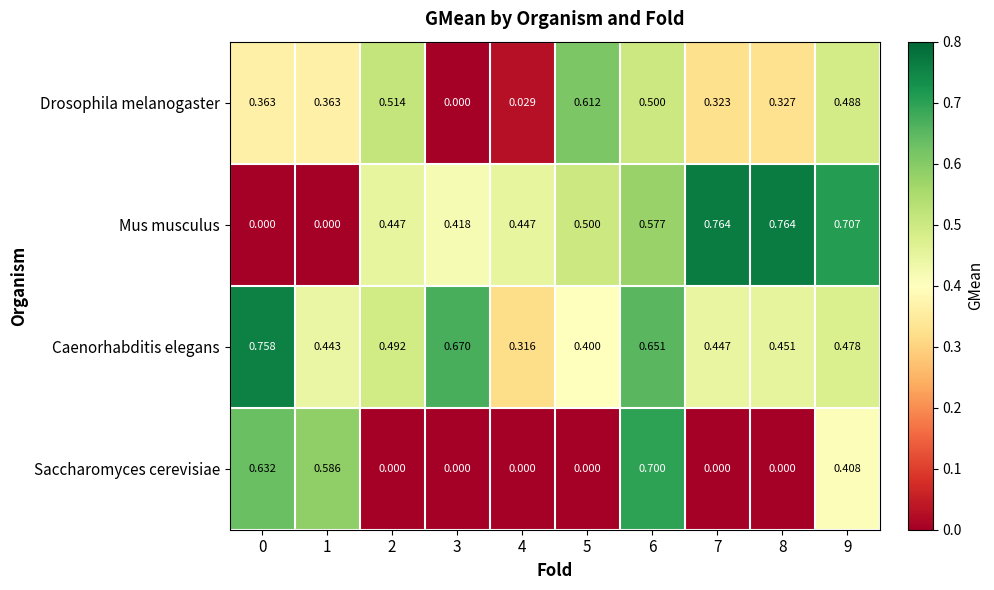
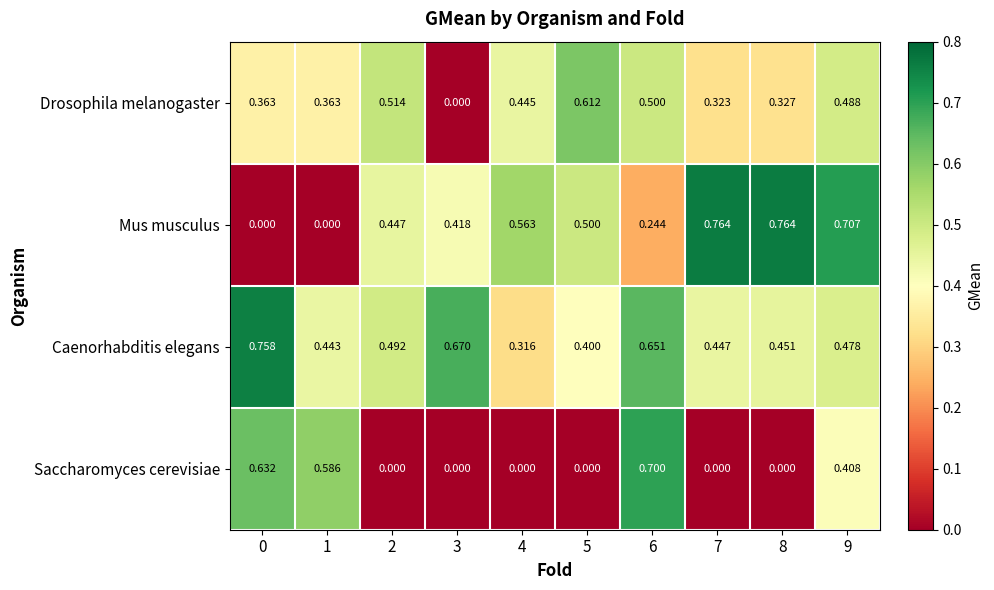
Drosophila melanogaster, 4: 0.029 -> 0.445
Mus musculus, 4: 0.447 -> 0.563
Mus musculus, 6: 0.577 -> 0.244
